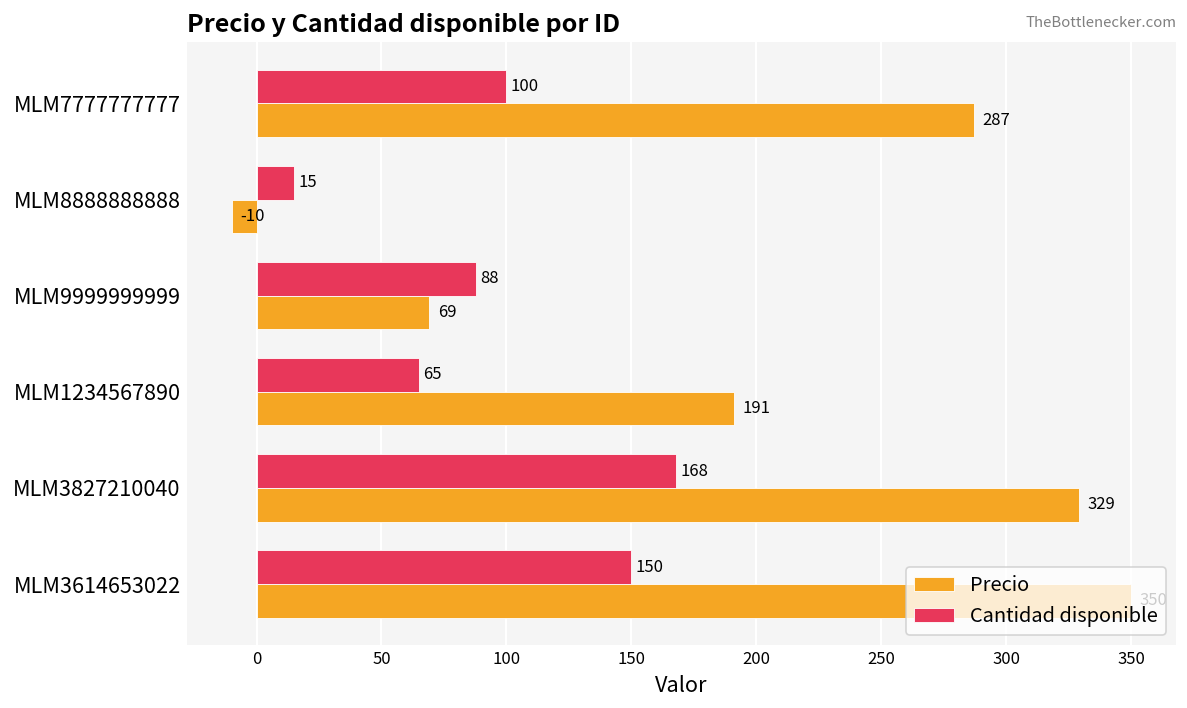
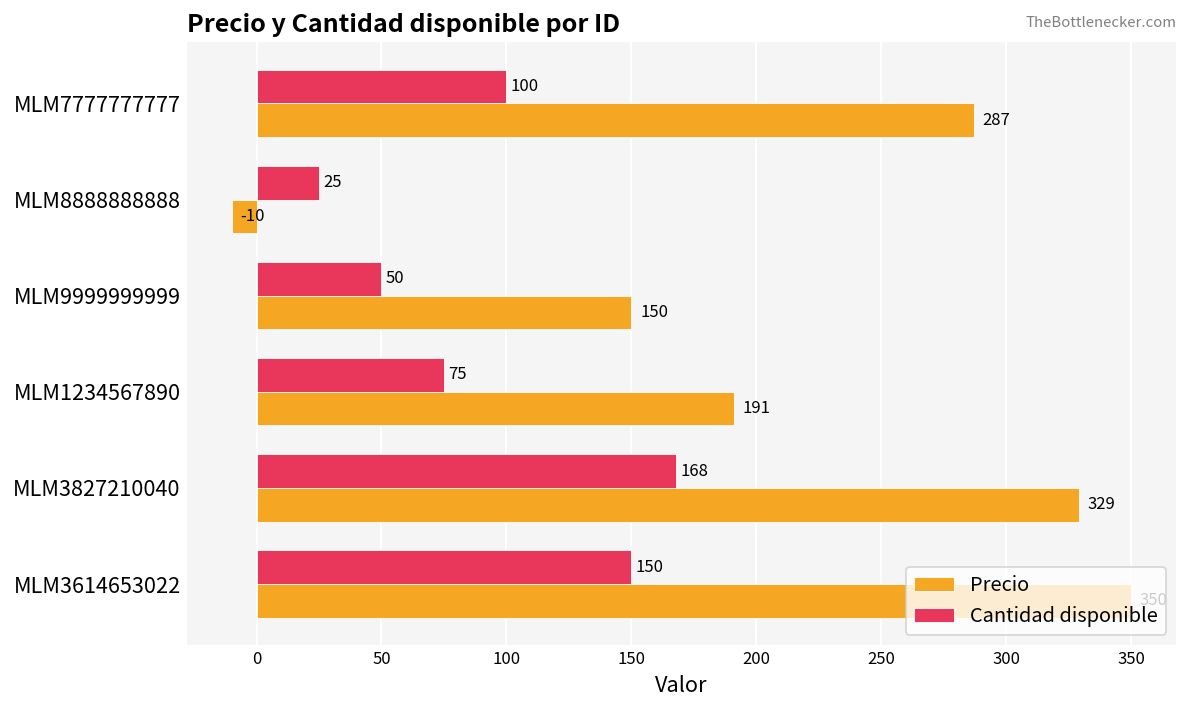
Cantidad disponible, MLM8888888888: 15 -> 25
Cantidad disponible, MLM9999999999: 88 -> 50
Precio, MLM9999999999: 69 -> 150
Cantidad disponible, MLM1234567890: 65 -> 75
